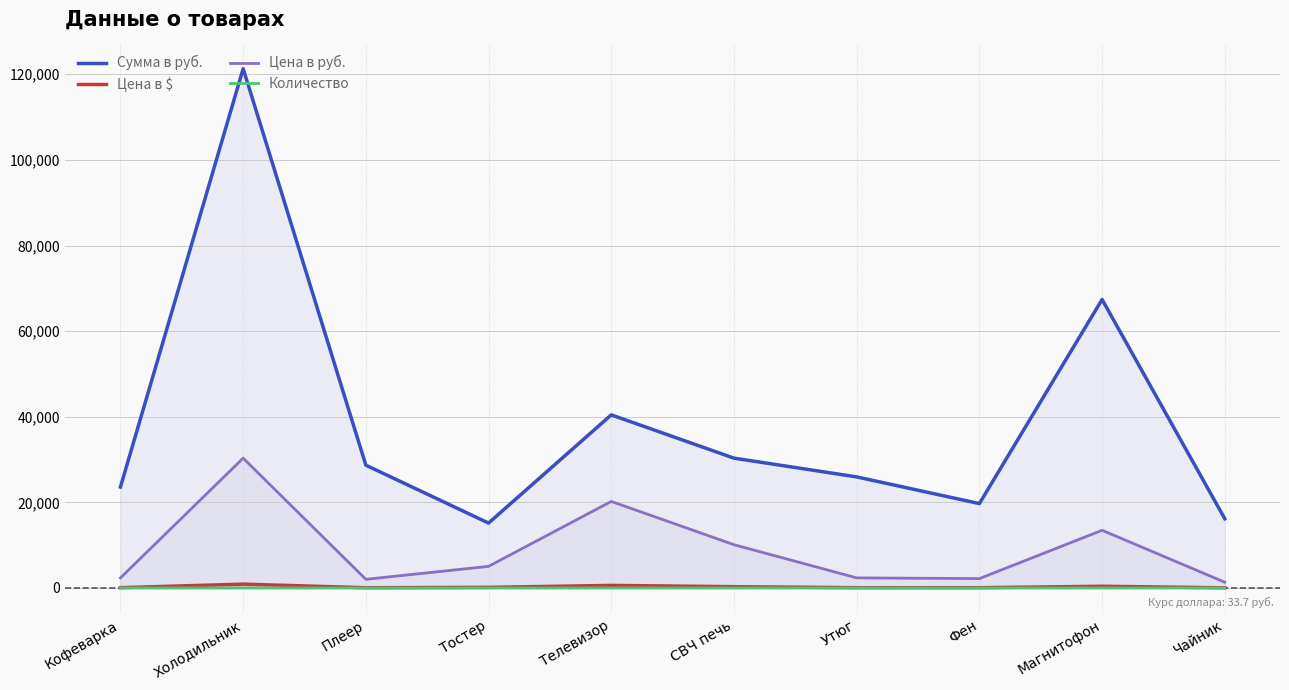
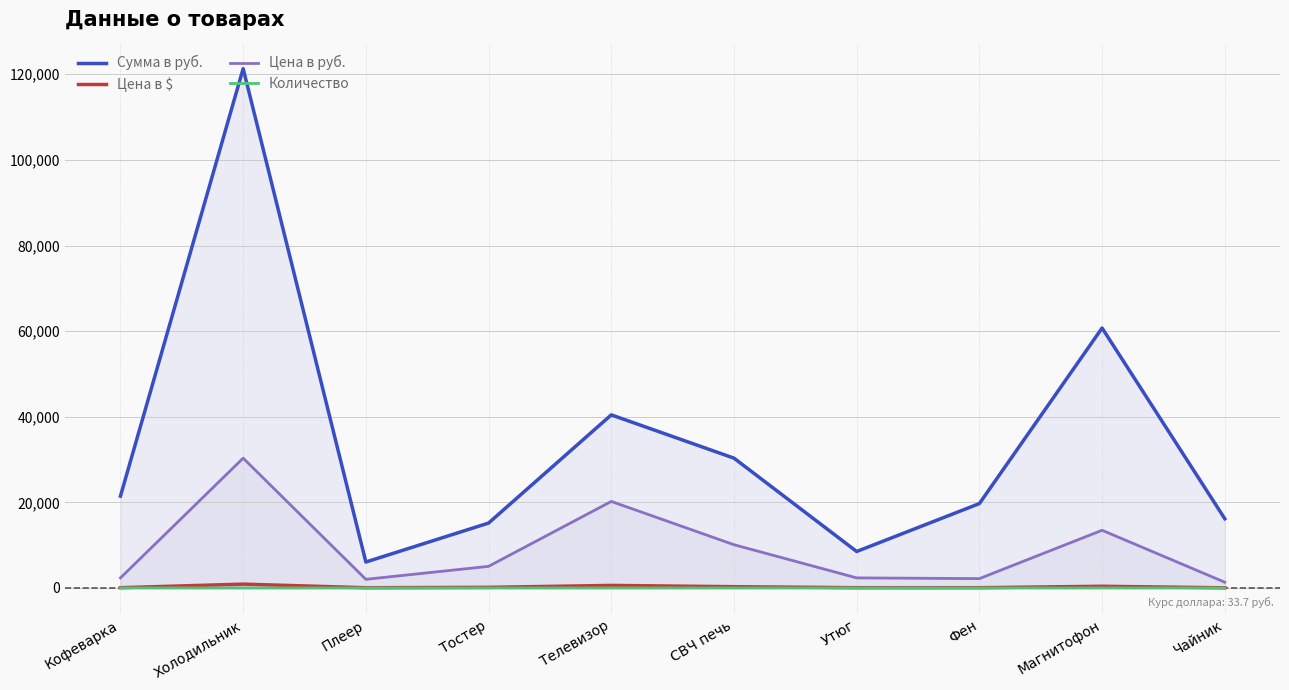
Сумма в руб., Кофеварка: 24,000 -> 21,000
Сумма в руб., Плеер: 29,000 -> 6,000
Сумма в руб., Утюг: 26,000 -> 9,000
Сумма в руб., Магнитофон: 67,000 -> 61,000
